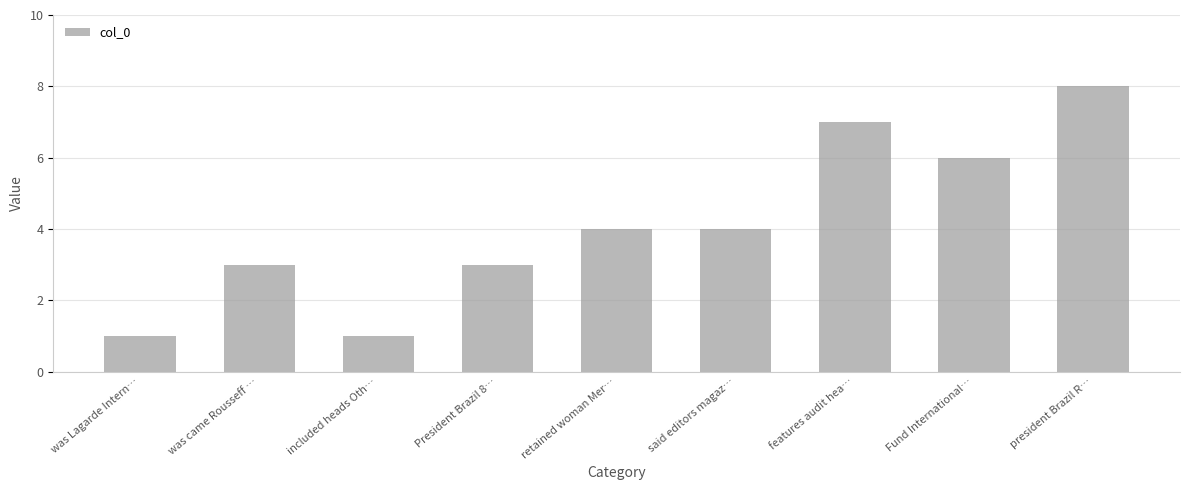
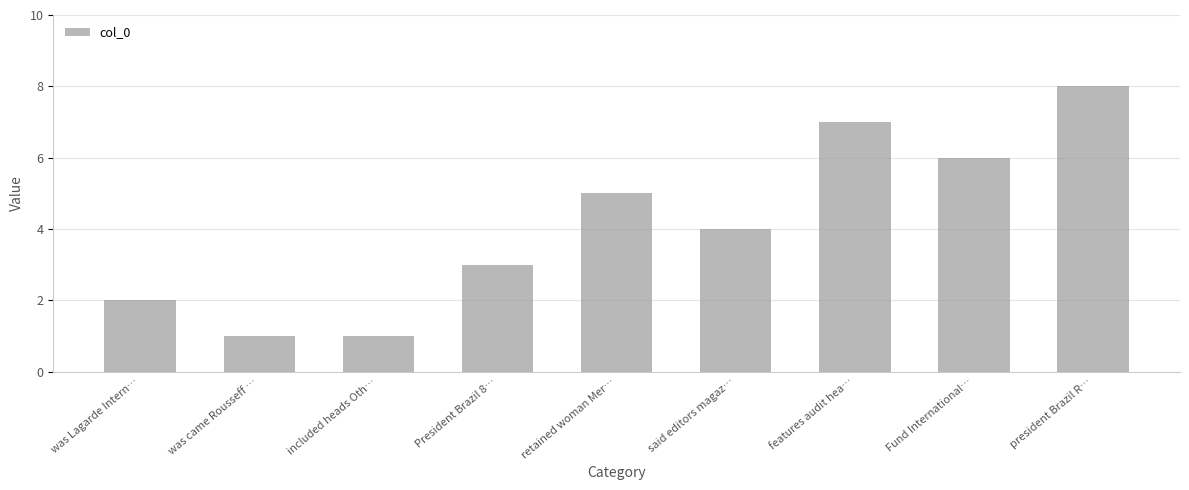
was Lagarde Intern…: 1 -> 2
was came Rousseff …: 3 -> 1
retained woman Mer…: 4 -> 5
